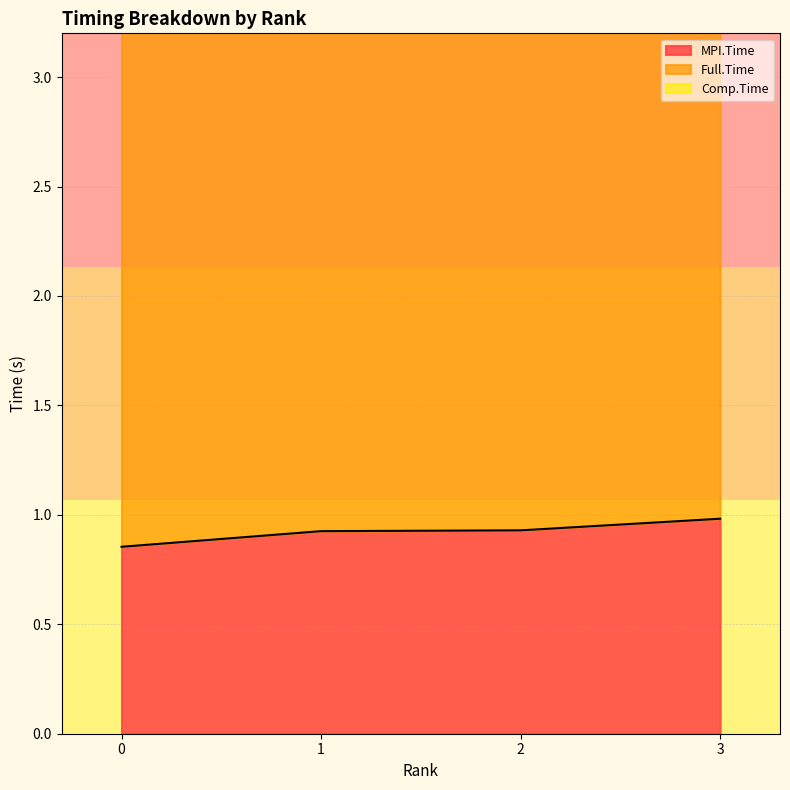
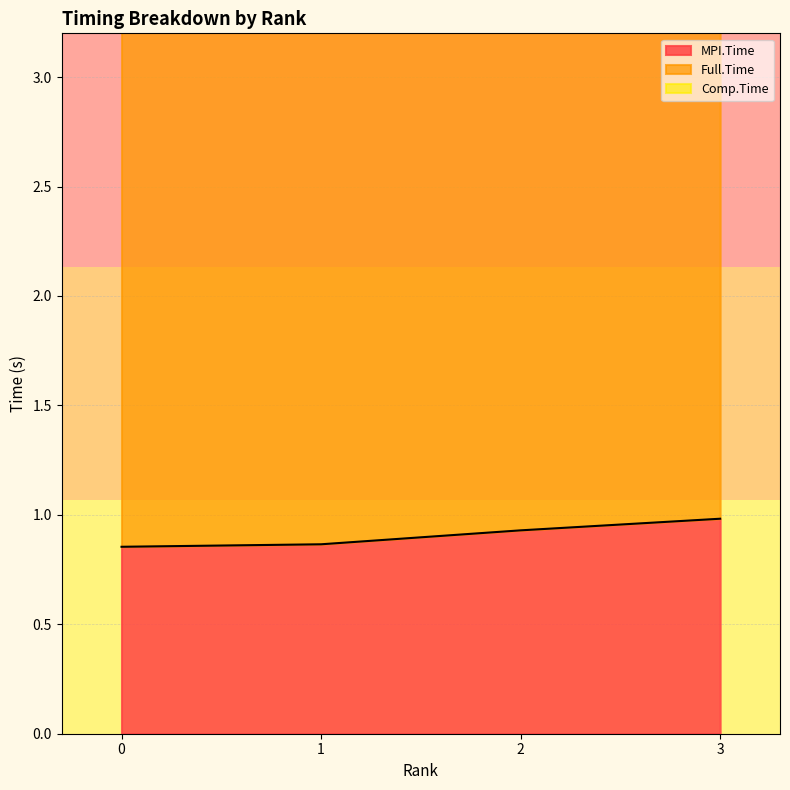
MPI.Time, 1: 0.93 -> 0.87
